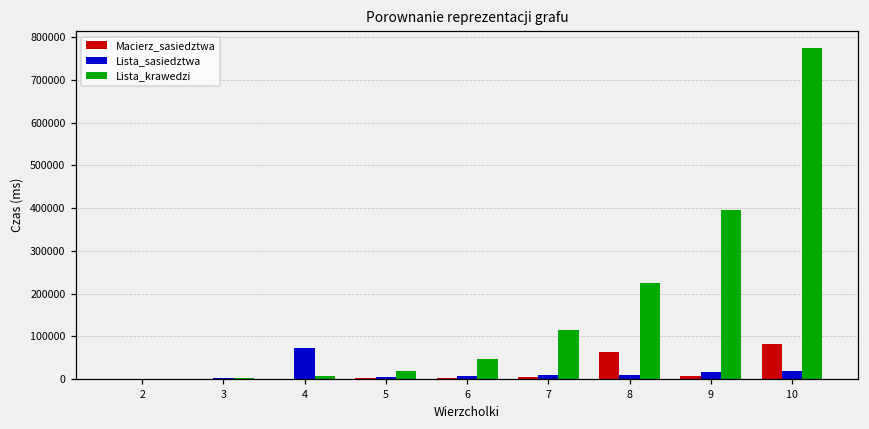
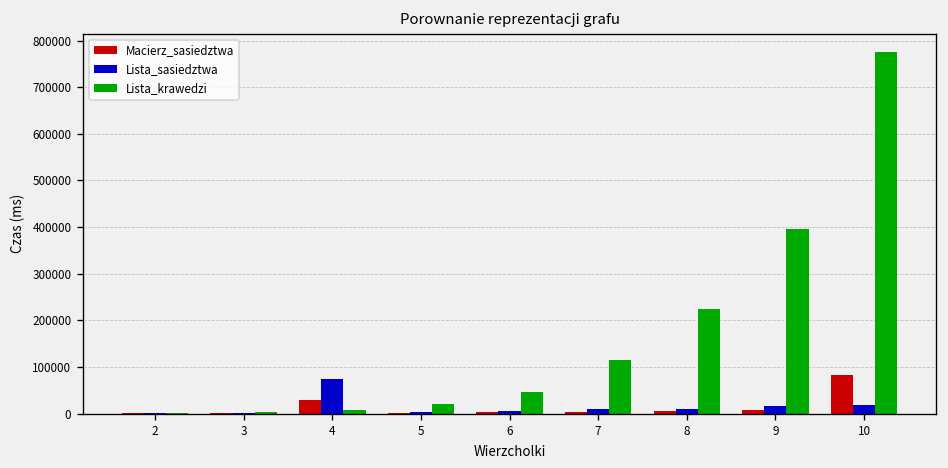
Macierz_sasiedztwa, 4: 0 -> 30000
Macierz_sasiedztwa, 8: 60000 -> 10000
